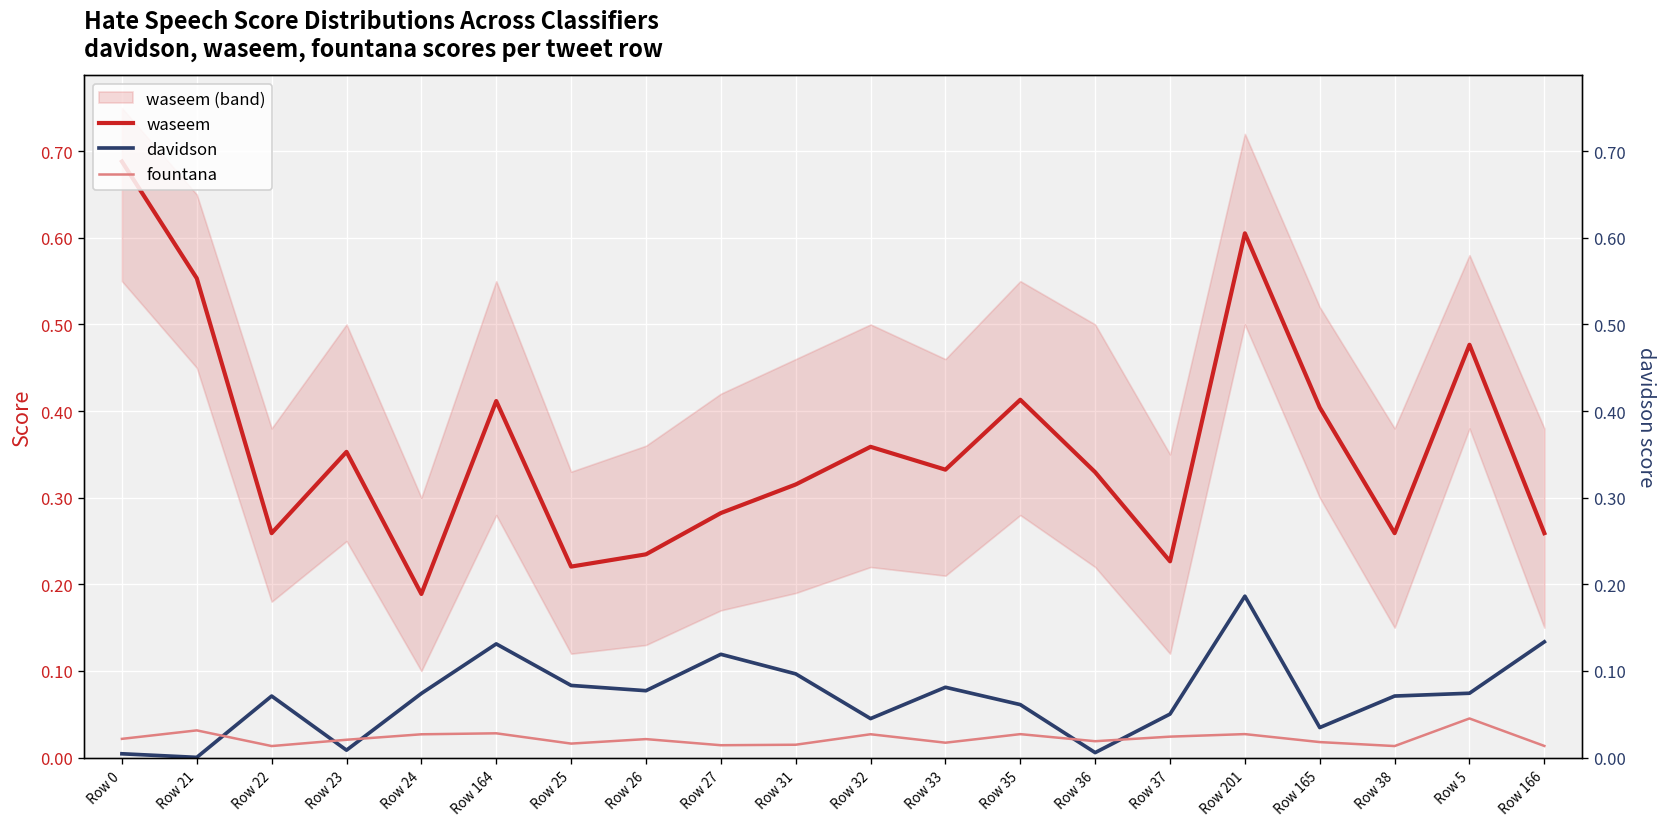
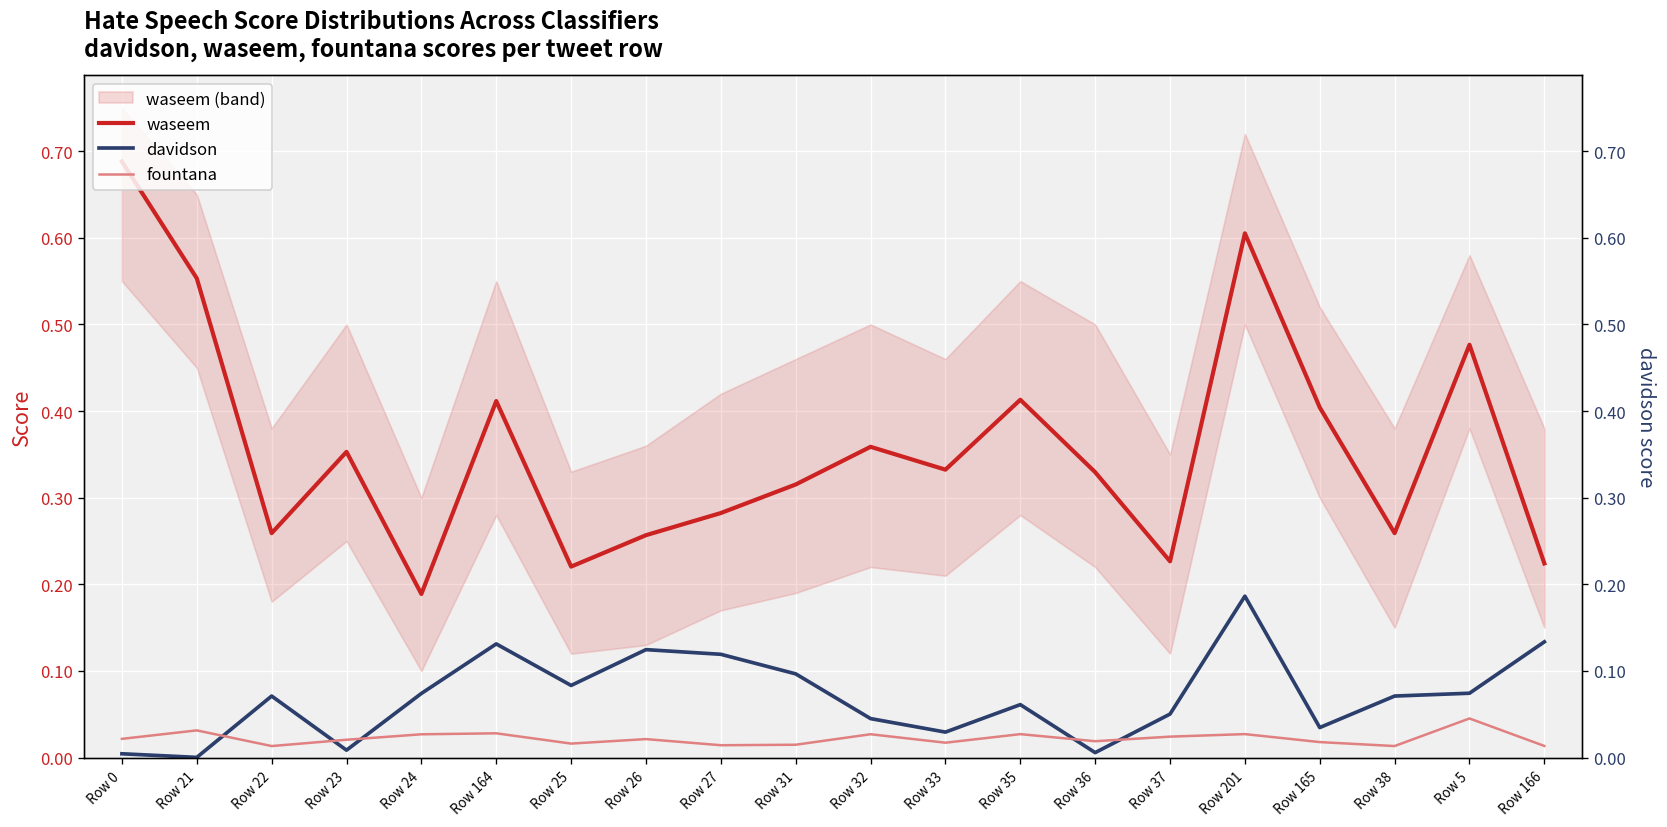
waseem, Row 26: 0.23 -> 0.26
davidson, Row 26: 0.08 -> 0.12
davidson, Row 33: 0.08 -> 0.03
waseem, Row 166: 0.26 -> 0.22
